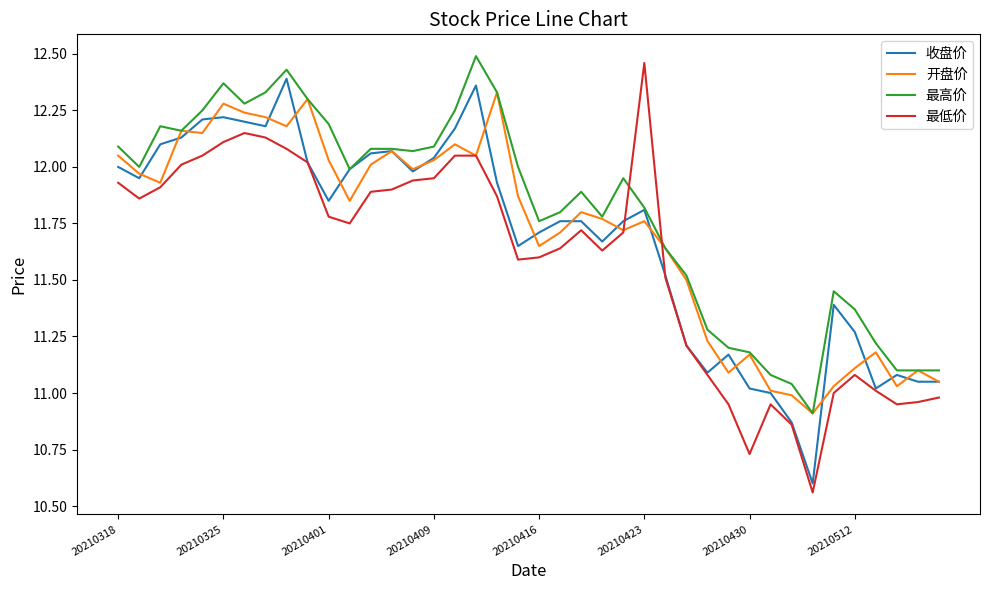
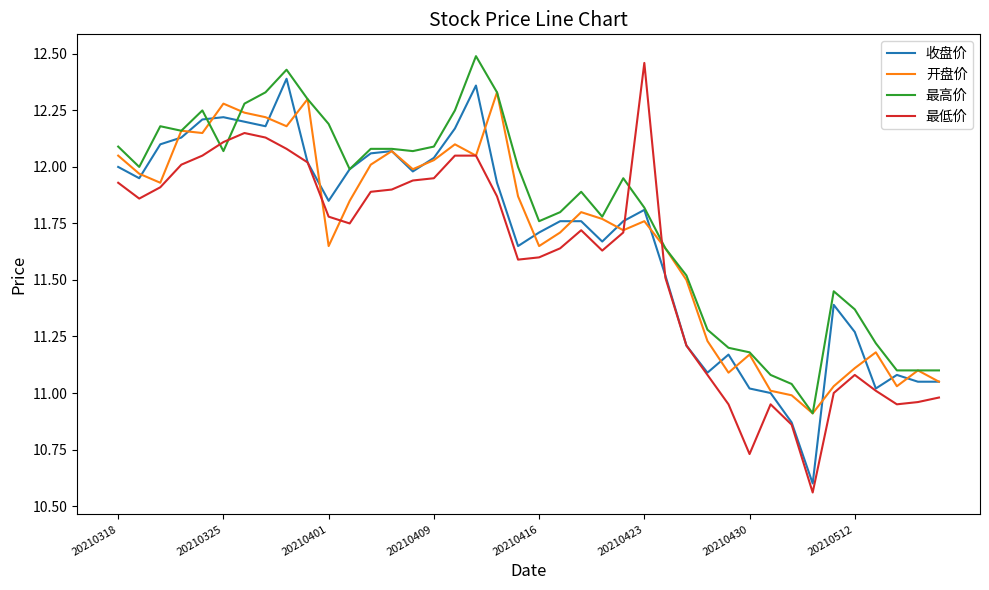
最高价, 20210325: 12.37 -> 12.07
开盘价, 20210401: 12.03 -> 11.65
